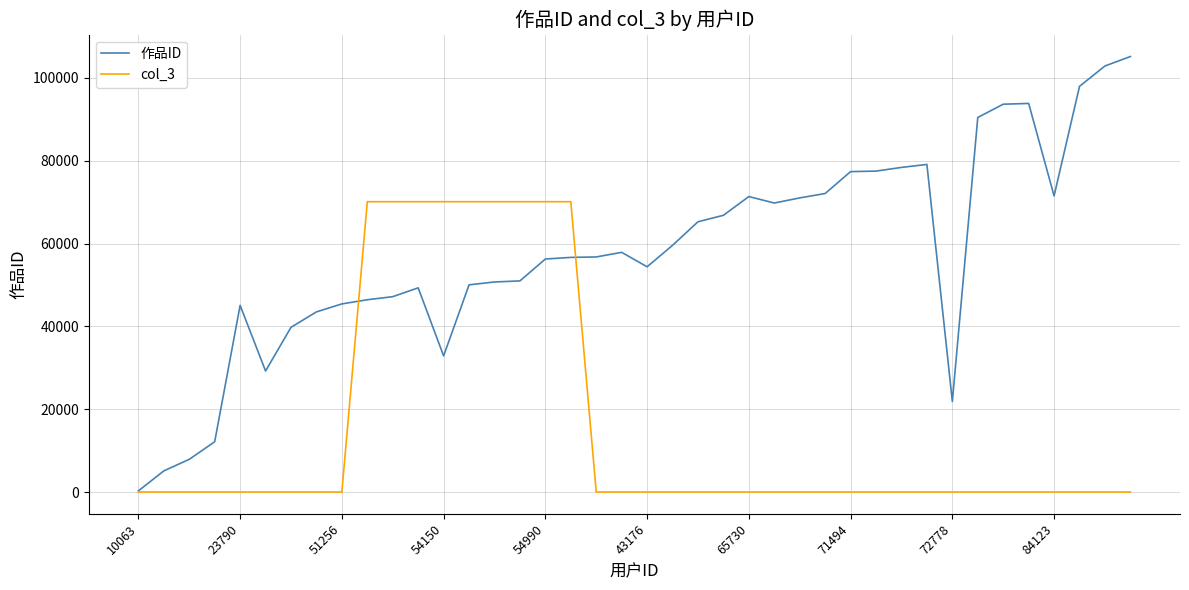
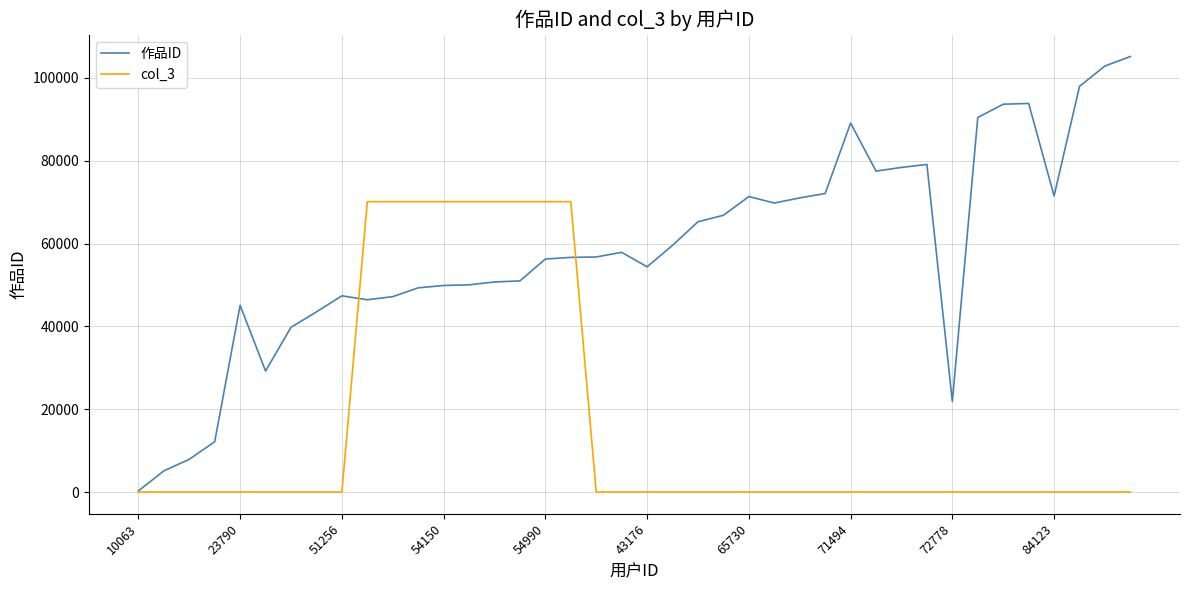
作品ID, 51256: 45000 -> 47000
作品ID, 54150: 33000 -> 50000
作品ID, 71494: 77000 -> 89000
